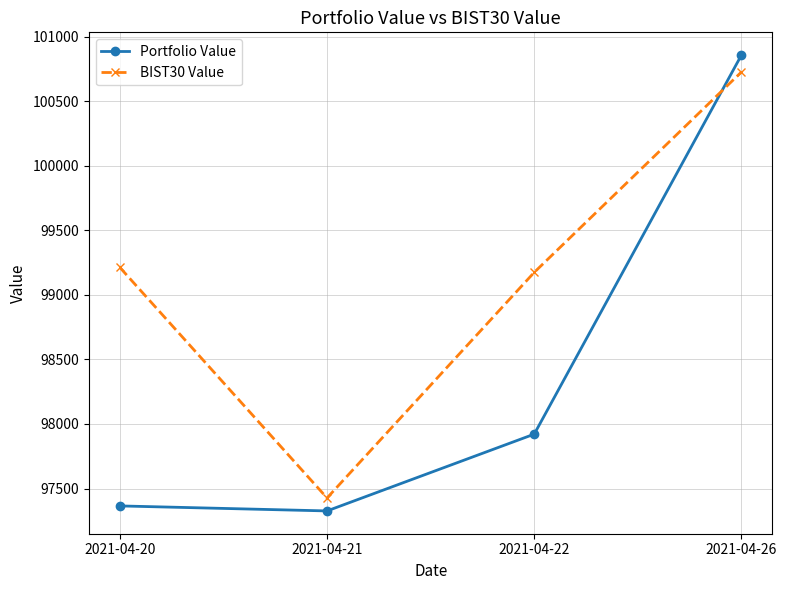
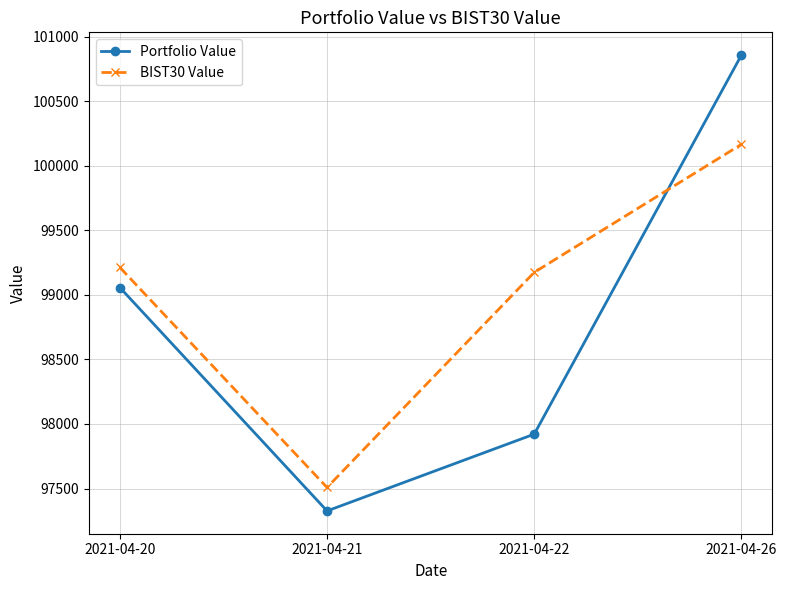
Portfolio Value, 2021-04-20: 97370 -> 99060
BIST30 Value, 2021-04-21: 97430 -> 97510
BIST30 Value, 2021-04-26: 100730 -> 100170
